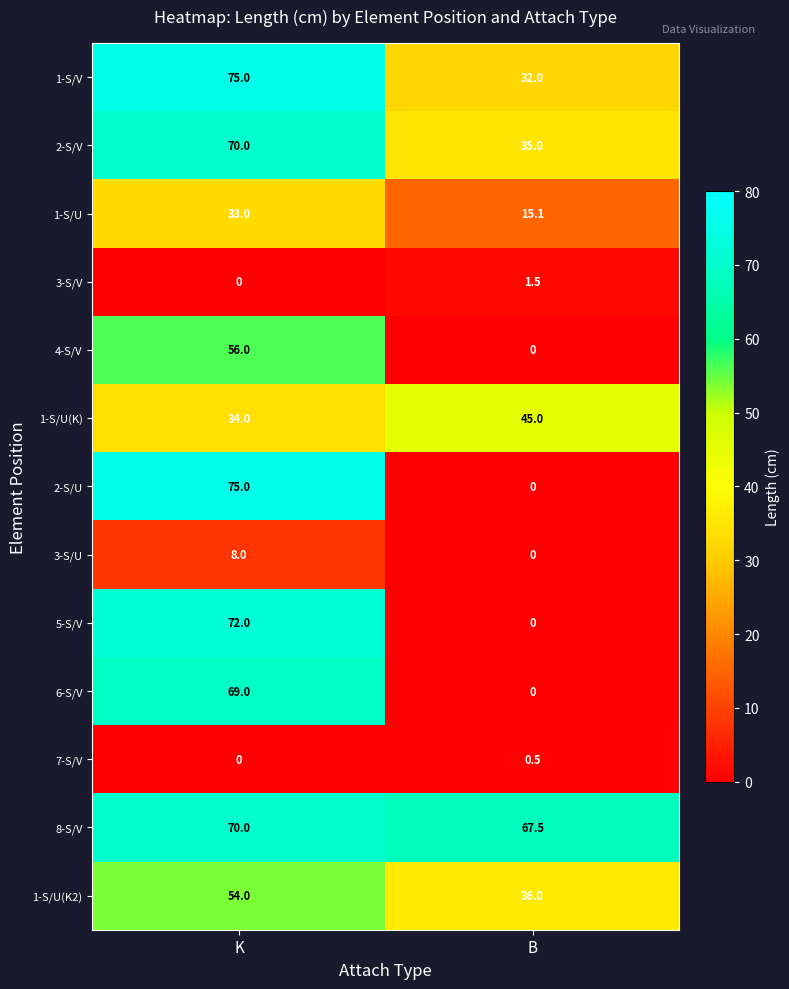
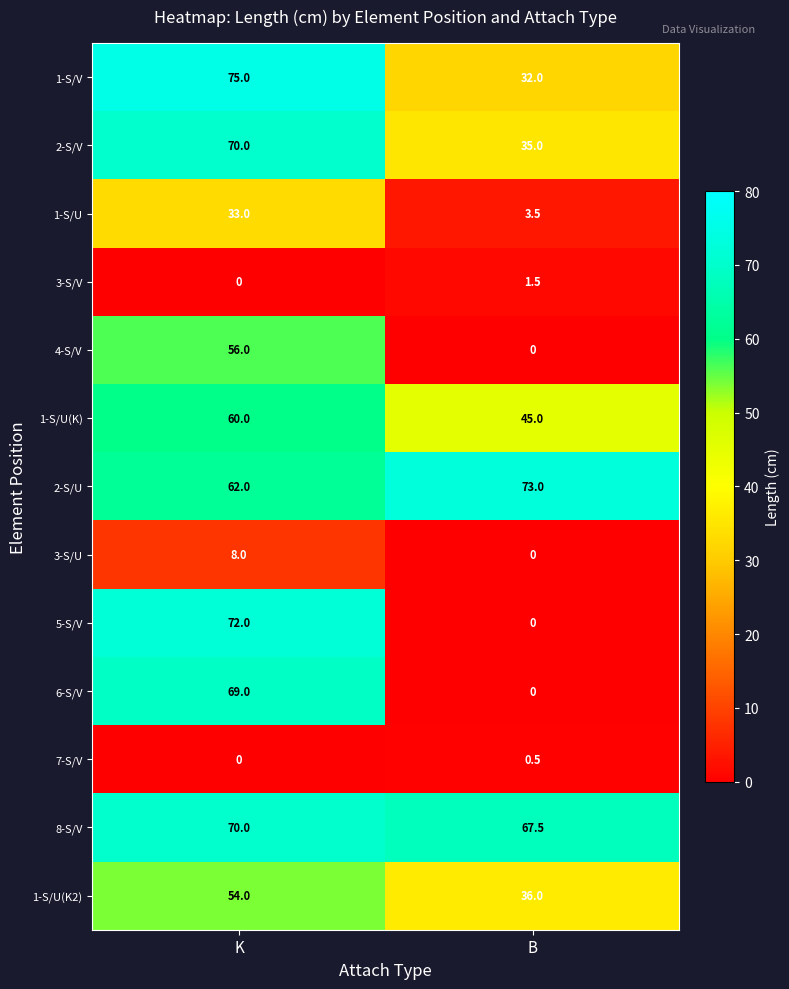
1-S/U, B: 15.1 -> 3.5
1-S/U(K), K: 34.0 -> 60.0
2-S/U, K: 75.0 -> 62.0
2-S/U, B: 0 -> 73.0
